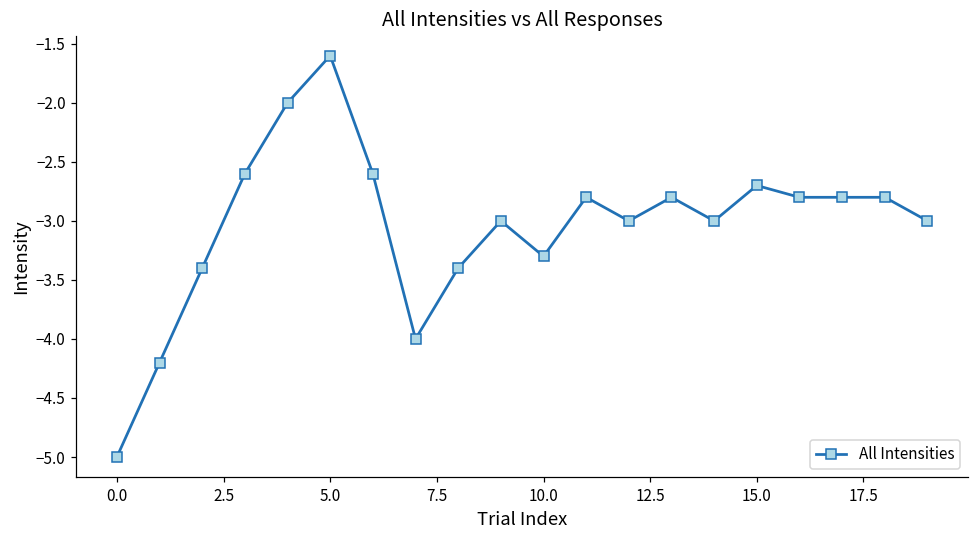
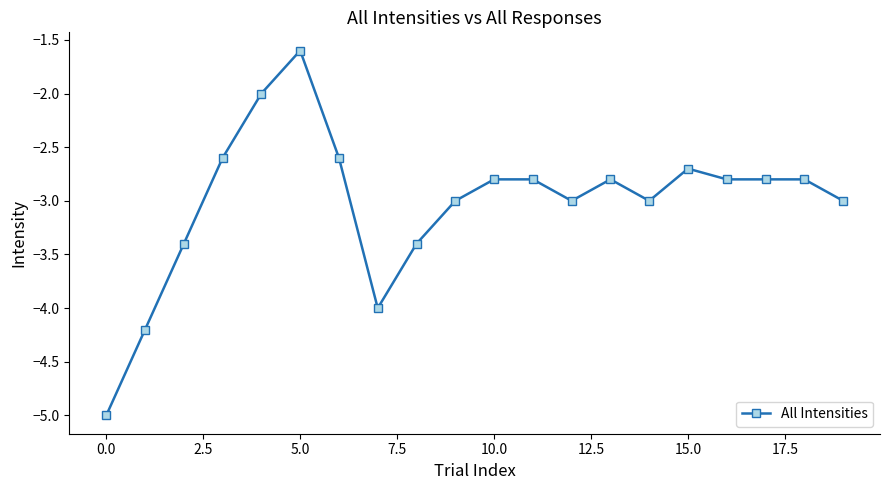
10.0: -3.3 -> -2.8
